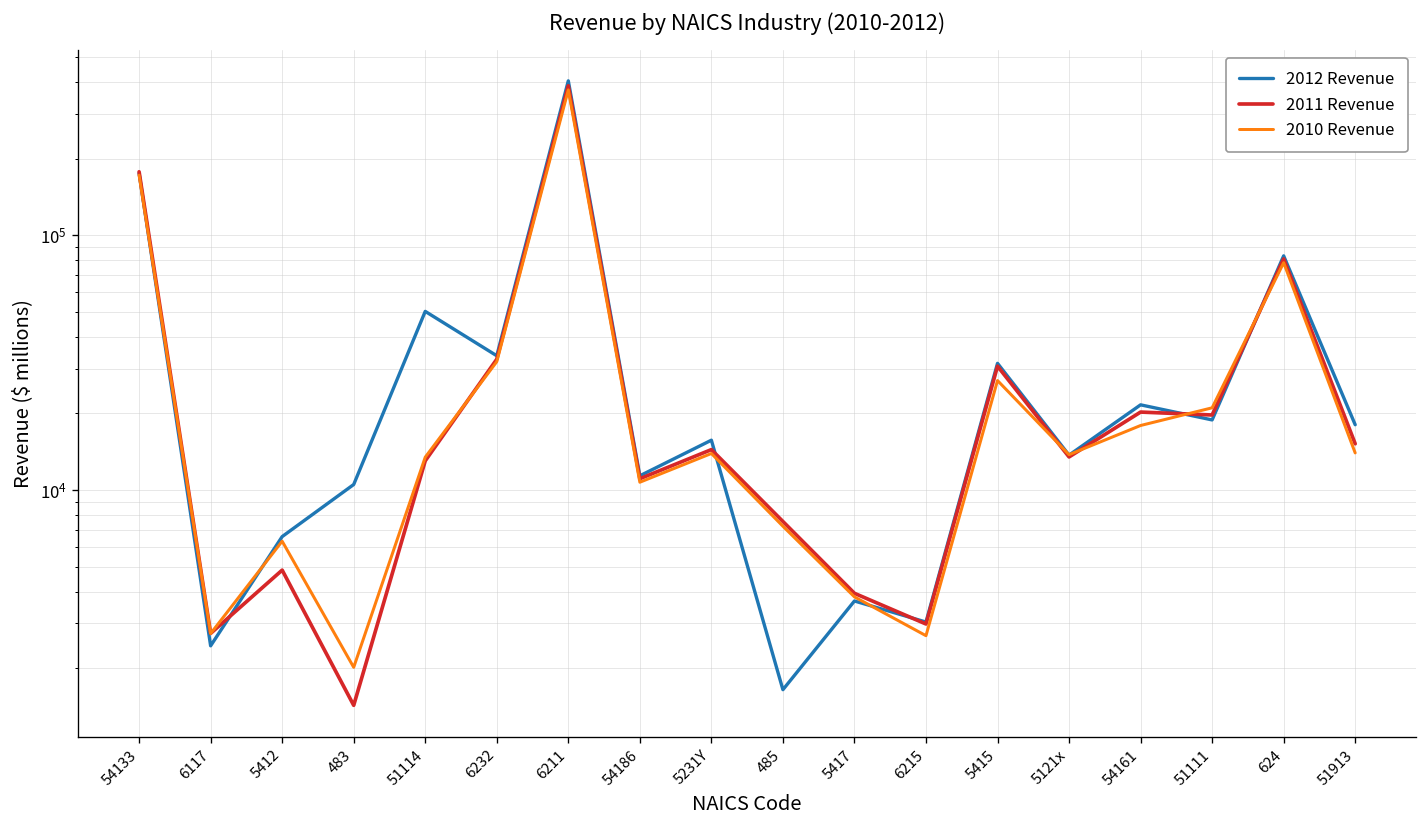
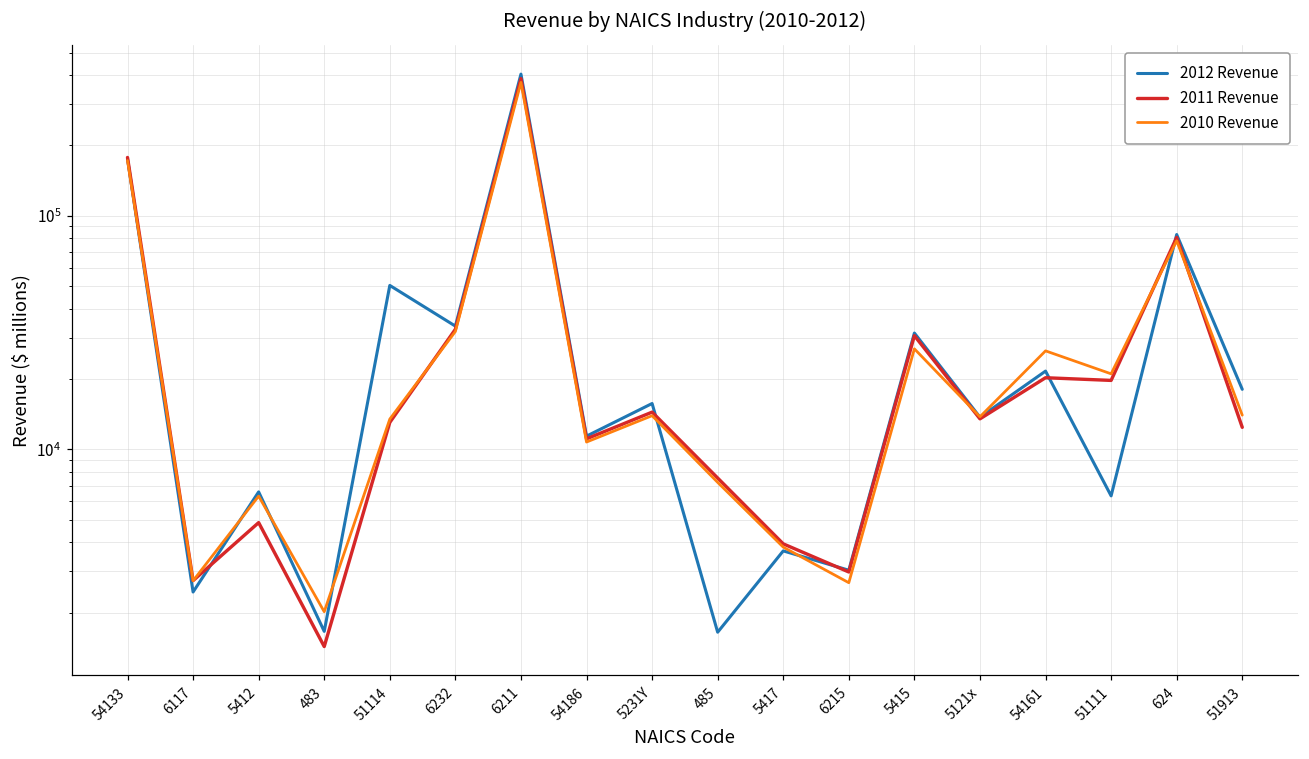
2012 Revenue, 483: 11000 -> 1700
2010 Revenue, 54161: 18000 -> 26000
2012 Revenue, 51111: 19000 -> 6300
2011 Revenue, 51913: 15000 -> 12000
